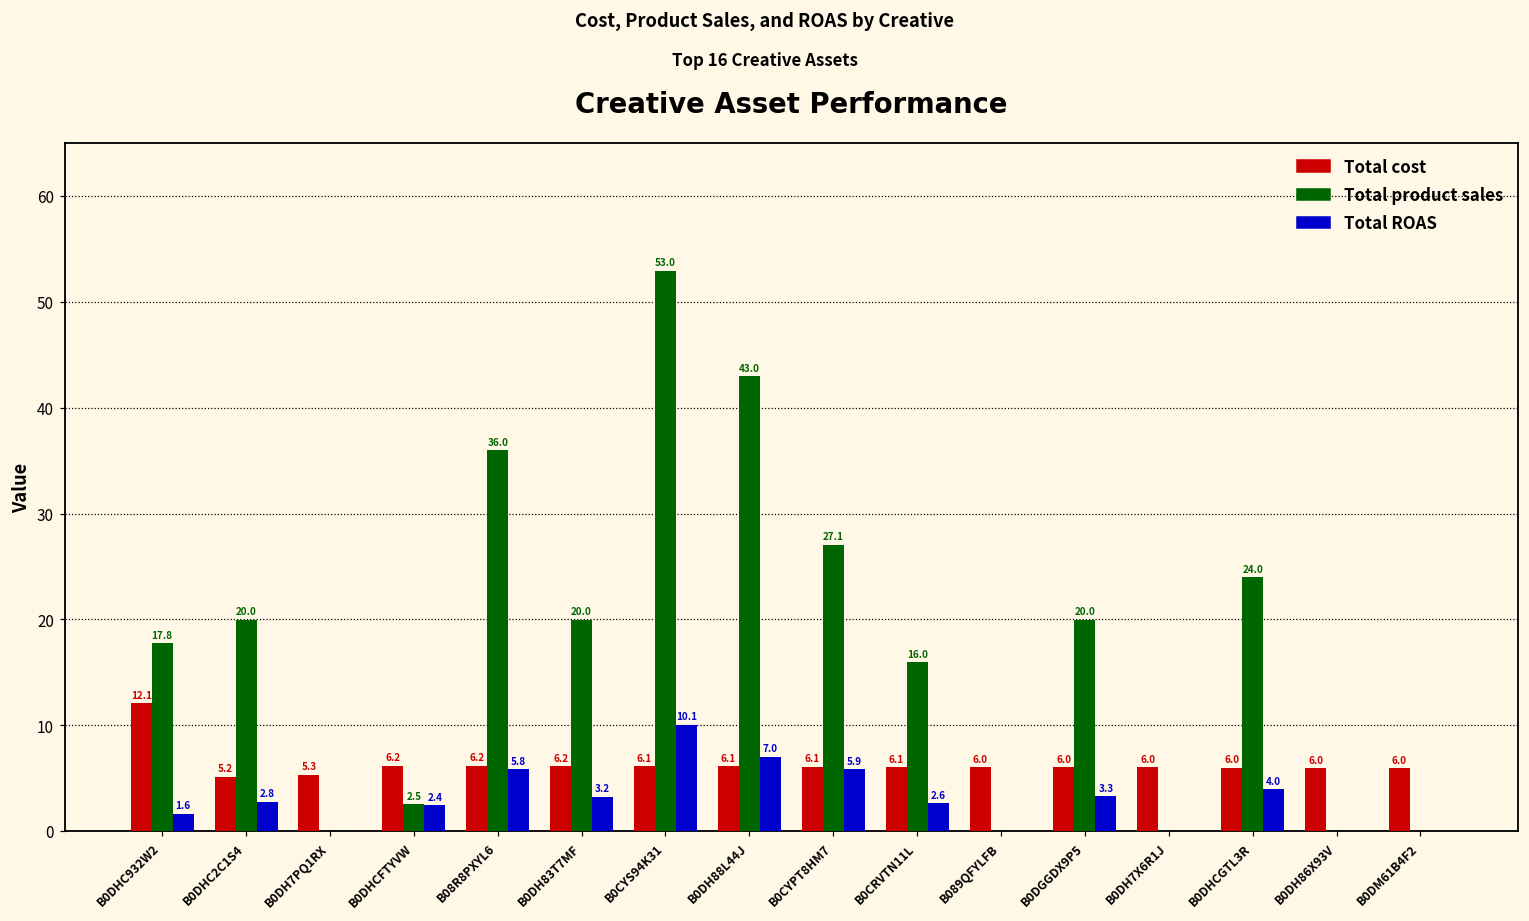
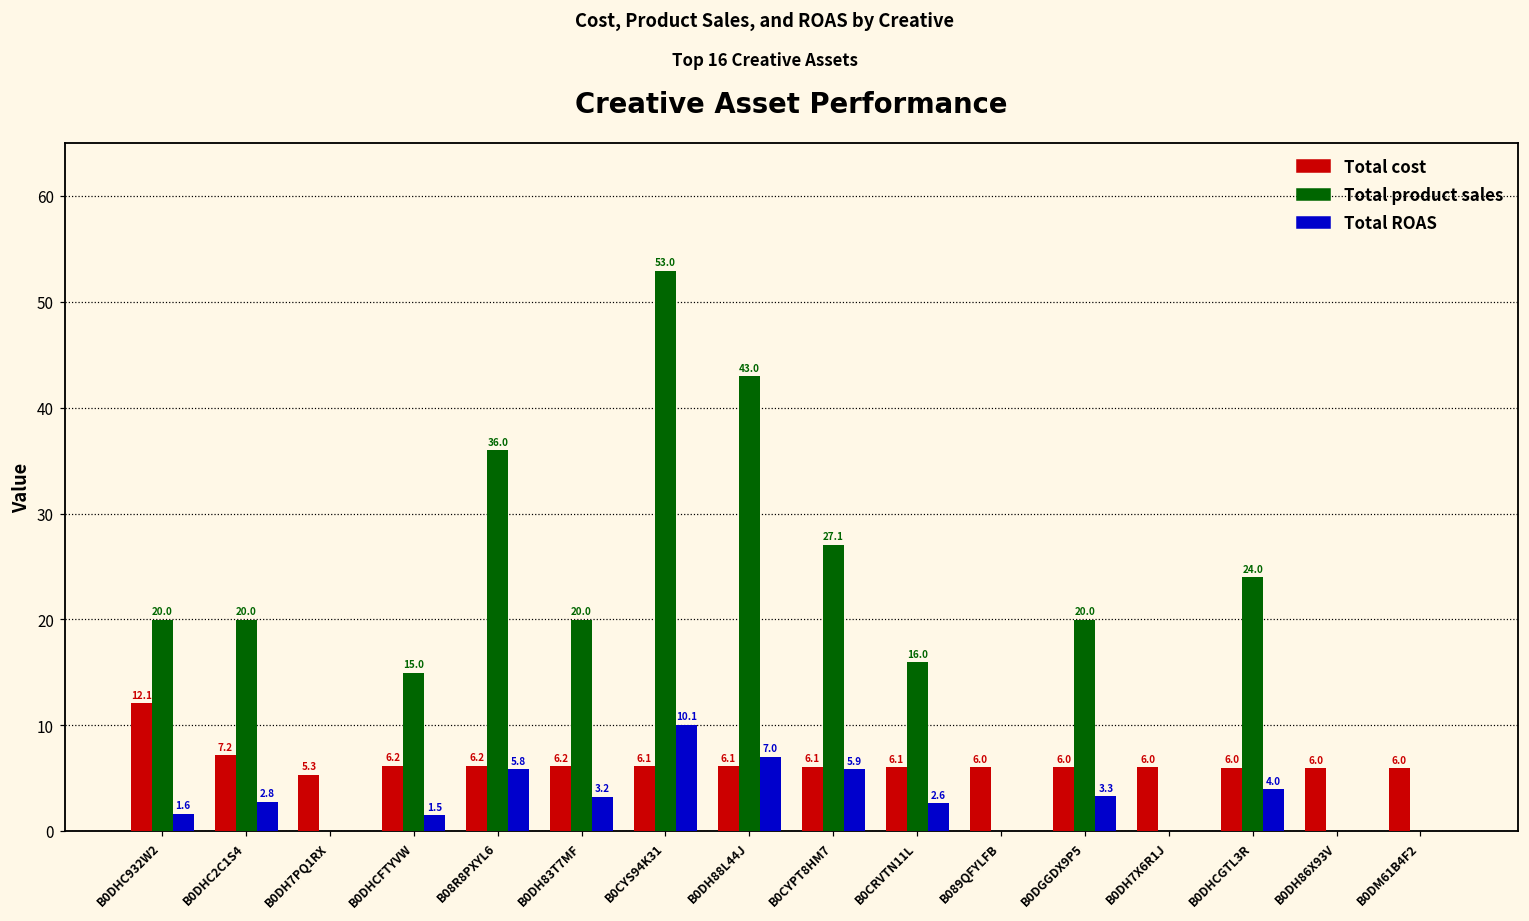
Total product sales, B0DHC932W2: 17.8 -> 20.0
Total cost, B0DHC2C1S4: 5.2 -> 7.2
Total product sales, B0DHCFTYVW: 2.5 -> 15.0
Total ROAS, B0DHCFTYVW: 2.4 -> 1.5
